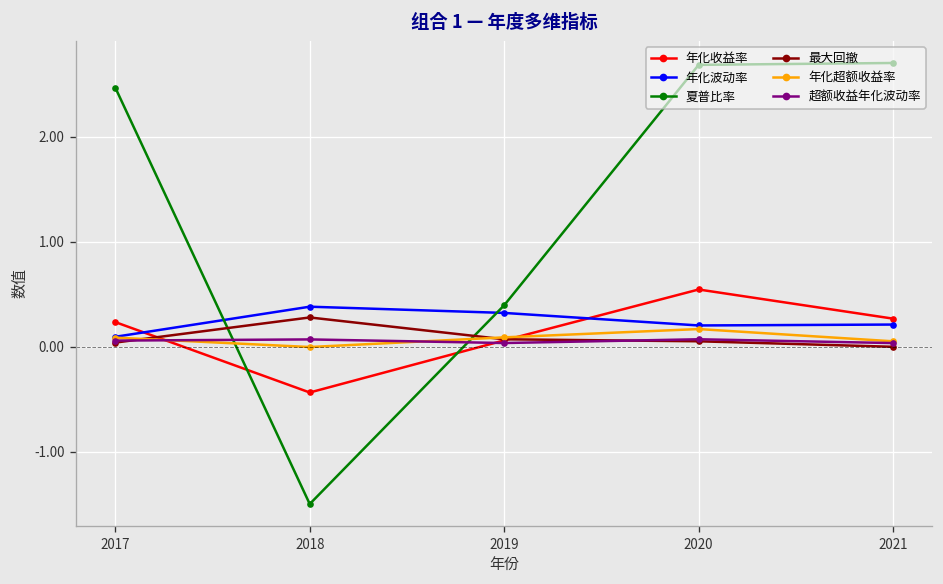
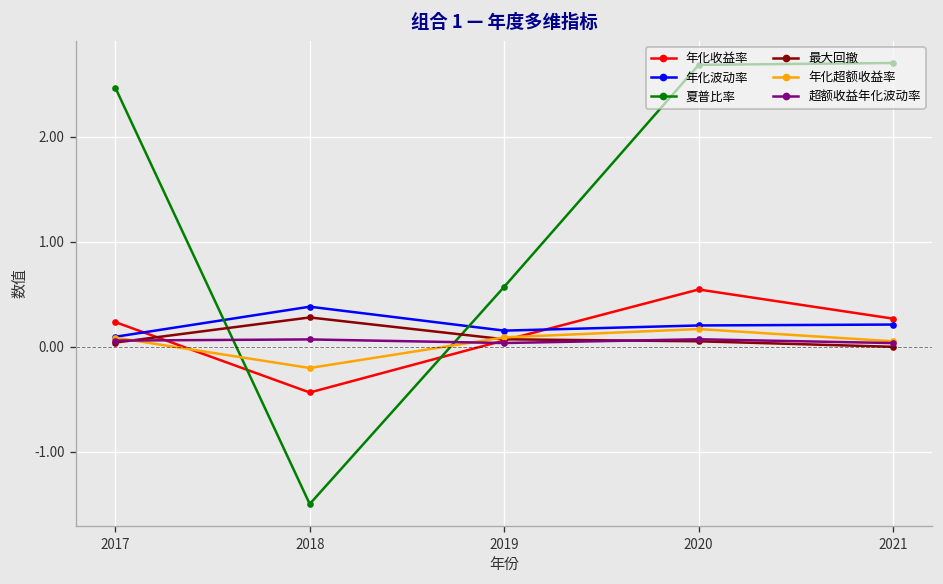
年化超额收益率, 2018: 0.0 -> -0.2
年化波动率, 2019: 0.3 -> 0.2
夏普比率, 2019: 0.4 -> 0.6
